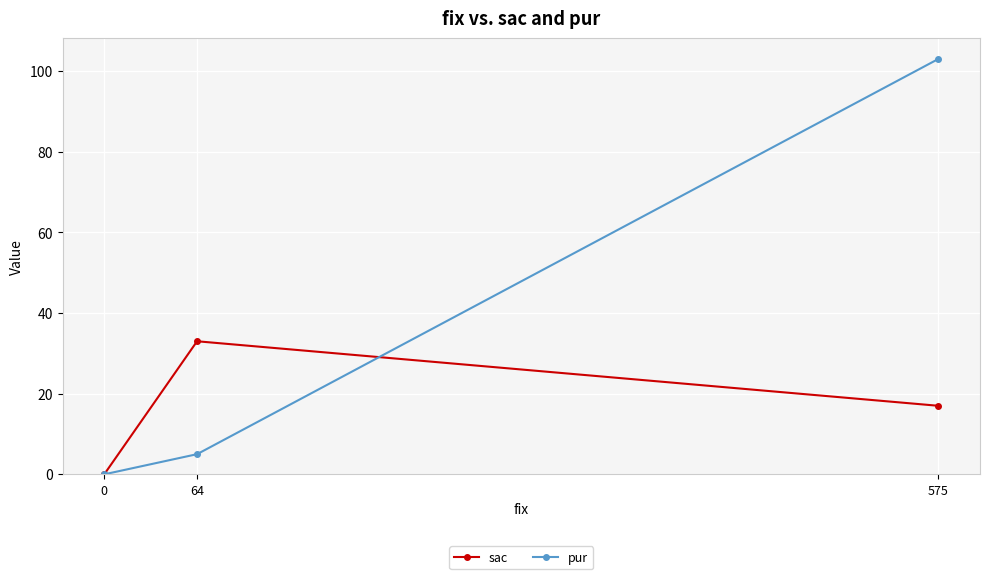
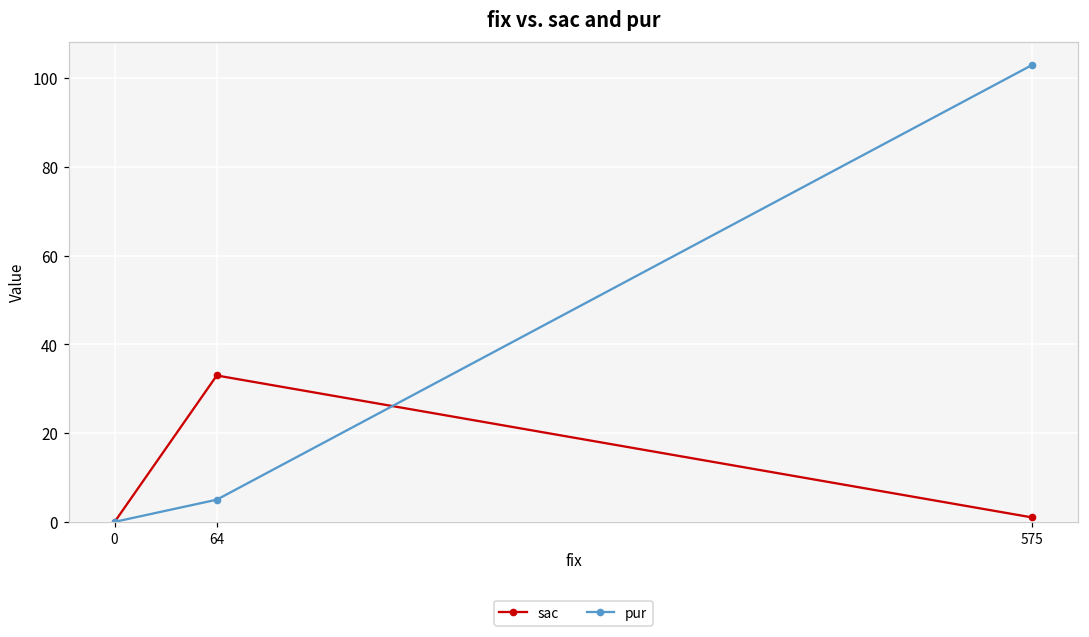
sac, 575: 17 -> 1
